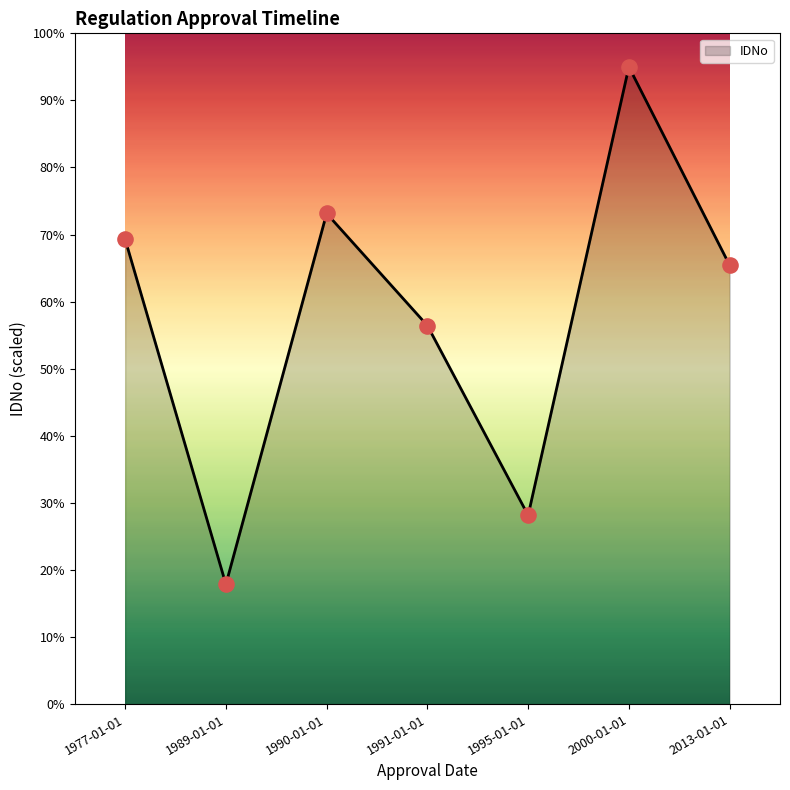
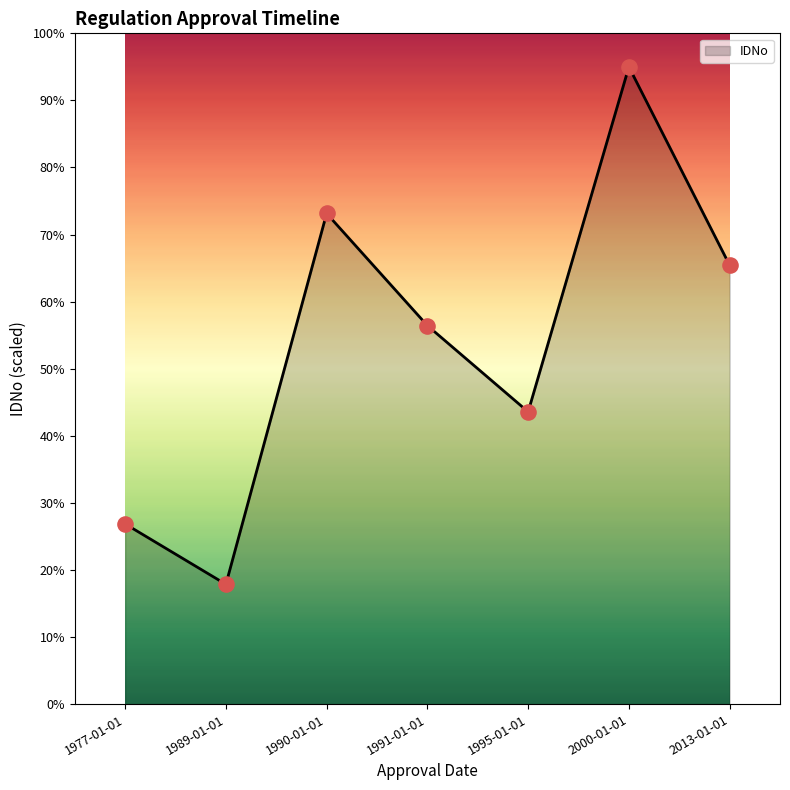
1977-01-01: 69% -> 27%
1995-01-01: 28% -> 44%
